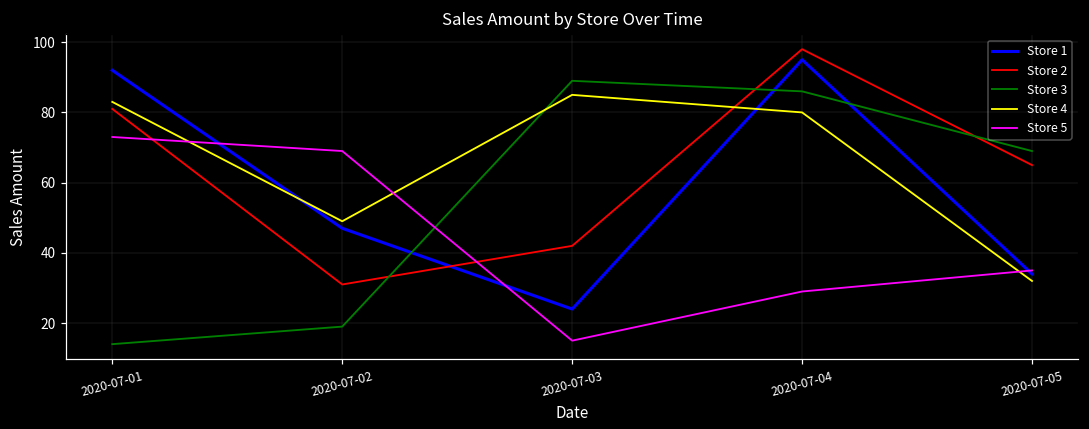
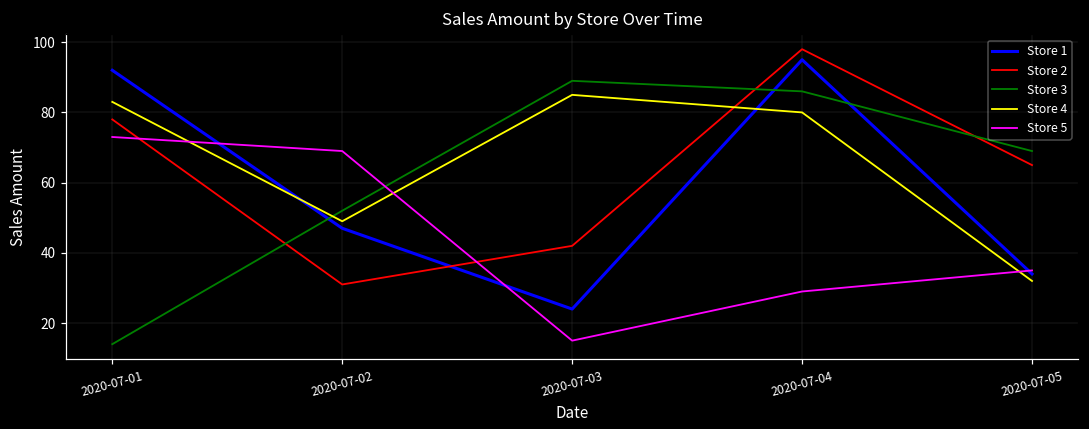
Store 2, 2020-07-01: 81 -> 78
Store 3, 2020-07-02: 19 -> 52
